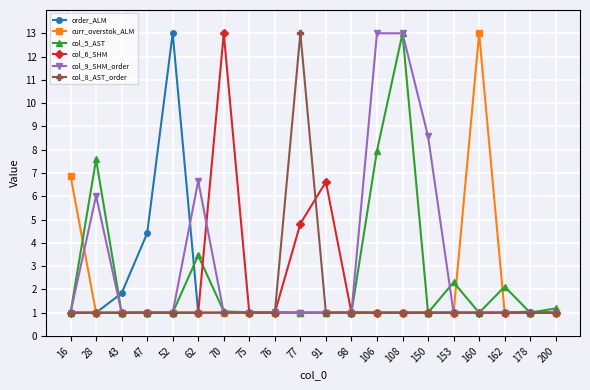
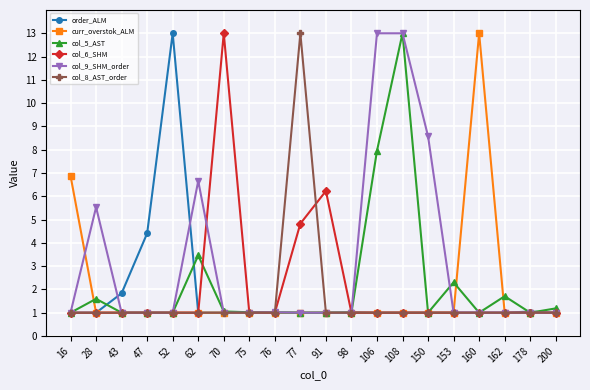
col_5_AST, 28: 7.6 -> 1.6
col_9_SHM_order, 28: 6.0 -> 5.5
col_6_SHM, 91: 6.6 -> 6.2
col_5_AST, 162: 2.1 -> 1.7
